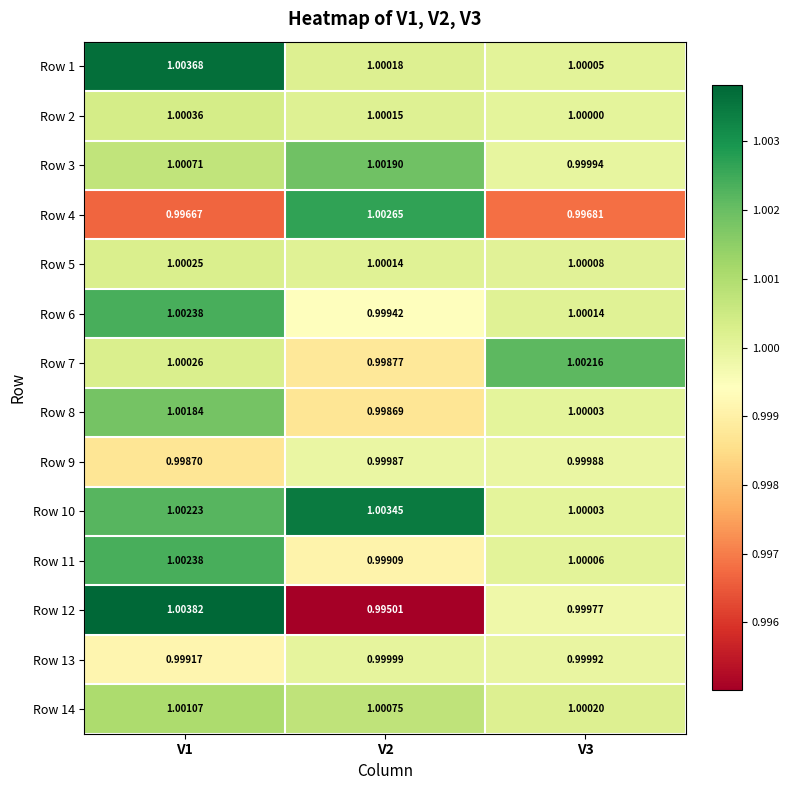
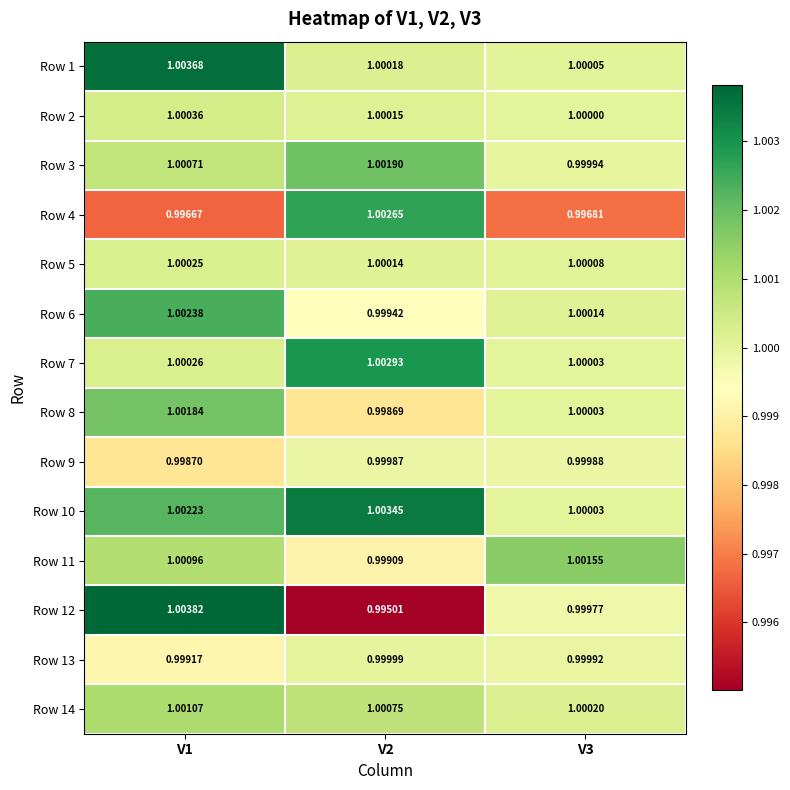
Row 7, V2: 0.99877 -> 1.00293
Row 7, V3: 1.00216 -> 1.00003
Row 11, V1: 1.00238 -> 1.00096
Row 11, V3: 1.00006 -> 1.00155
